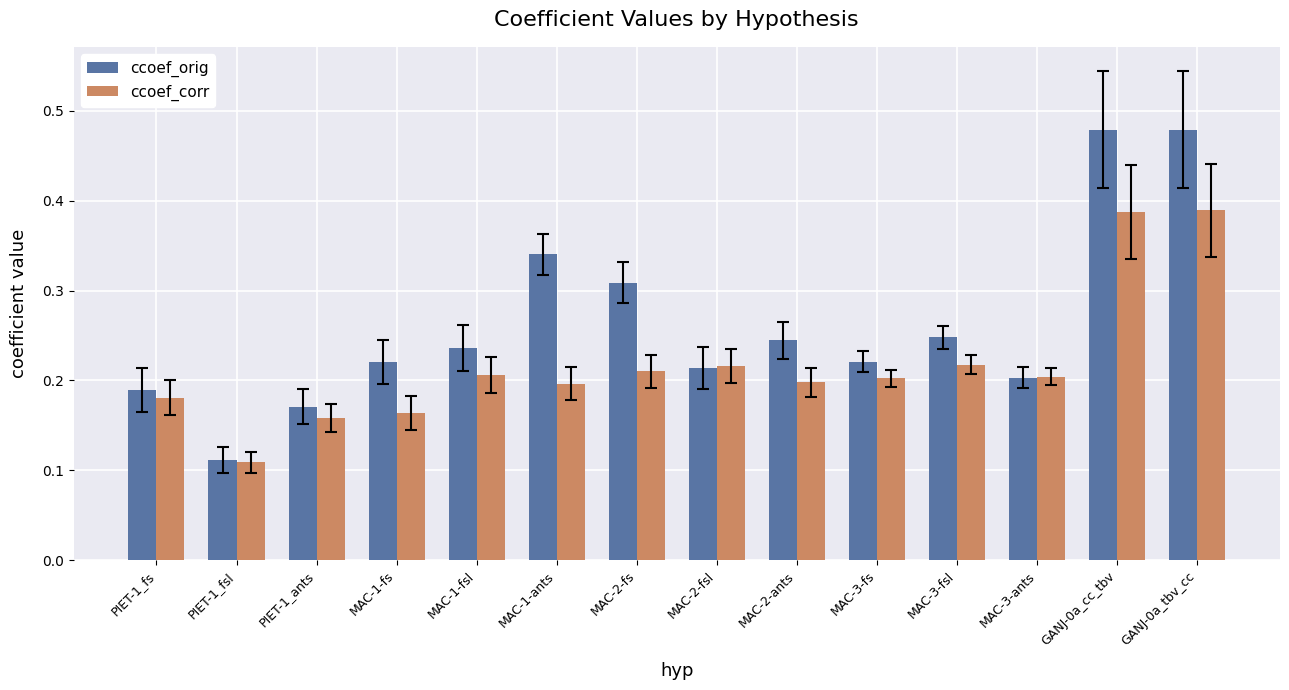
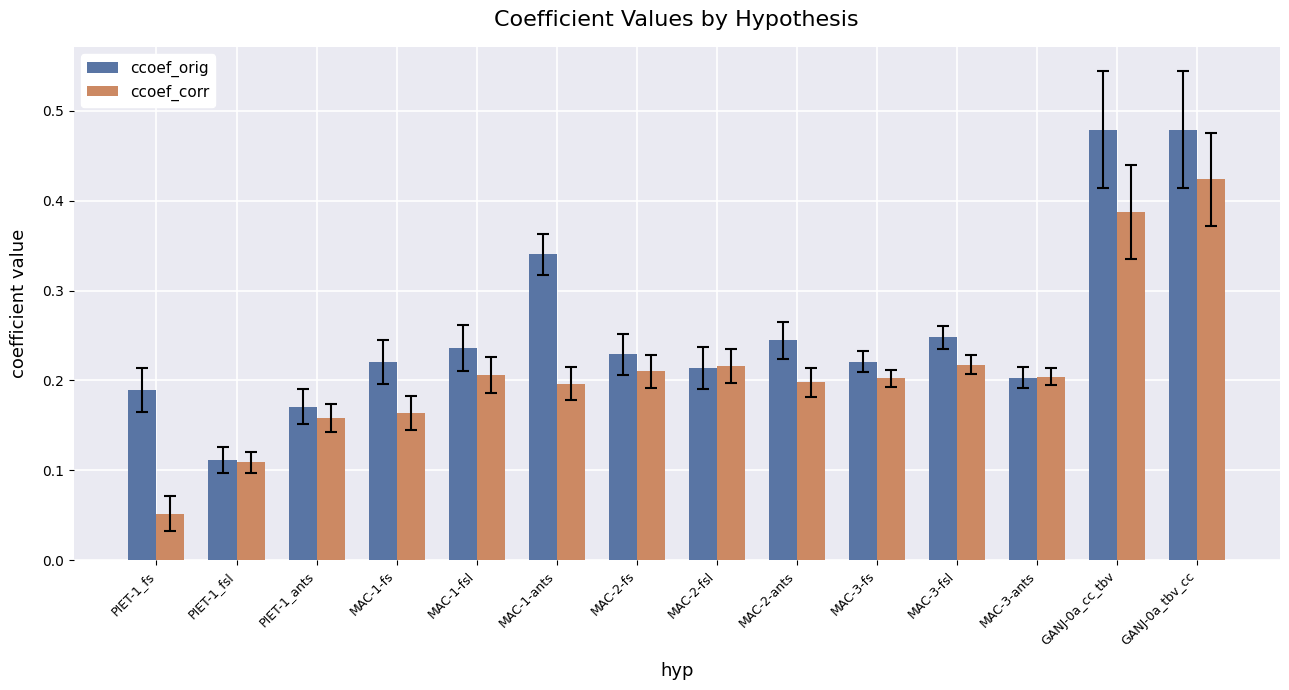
ccoef_corr, PIET-1_fs: 0.18 -> 0.05
ccoef_orig, MAC-2-fs: 0.31 -> 0.23
ccoef_corr, GANJ-0a_tbv_cc: 0.39 -> 0.42
